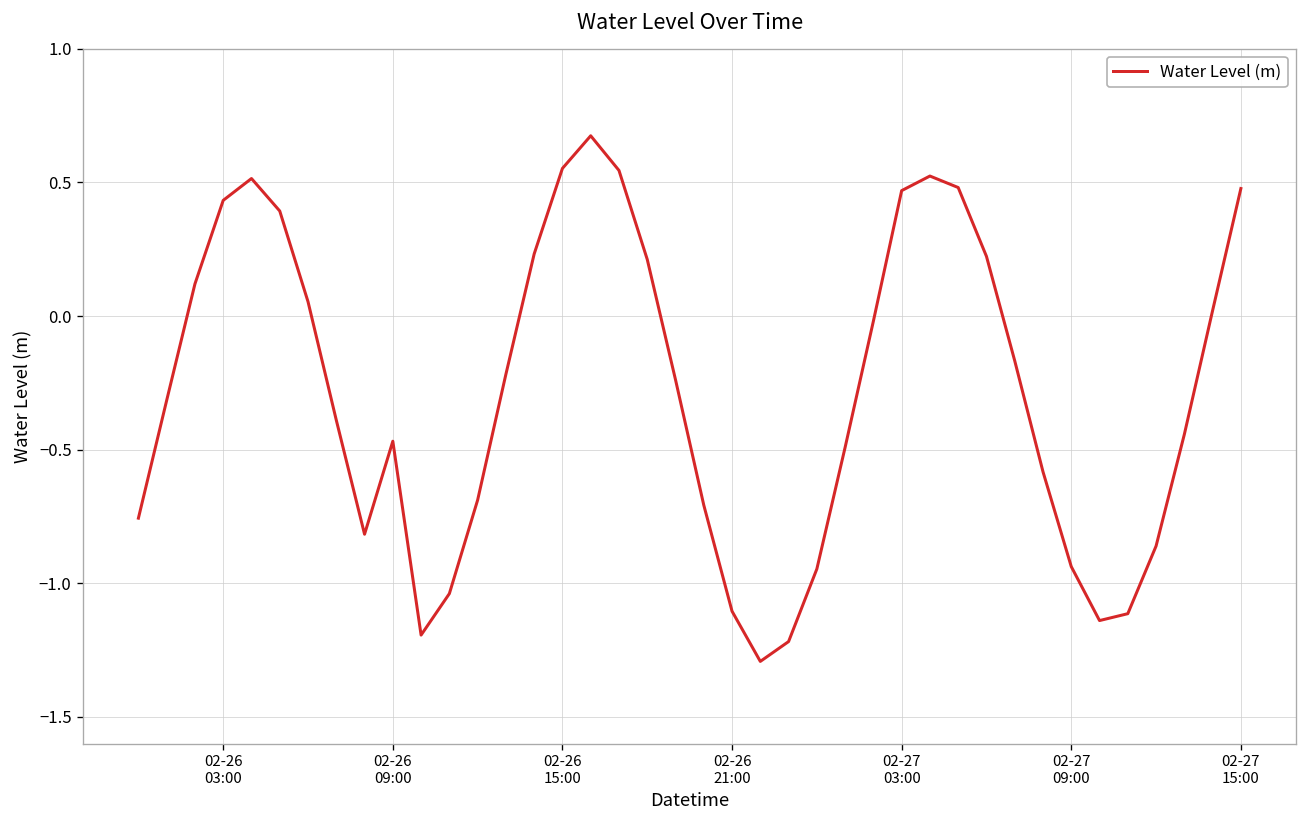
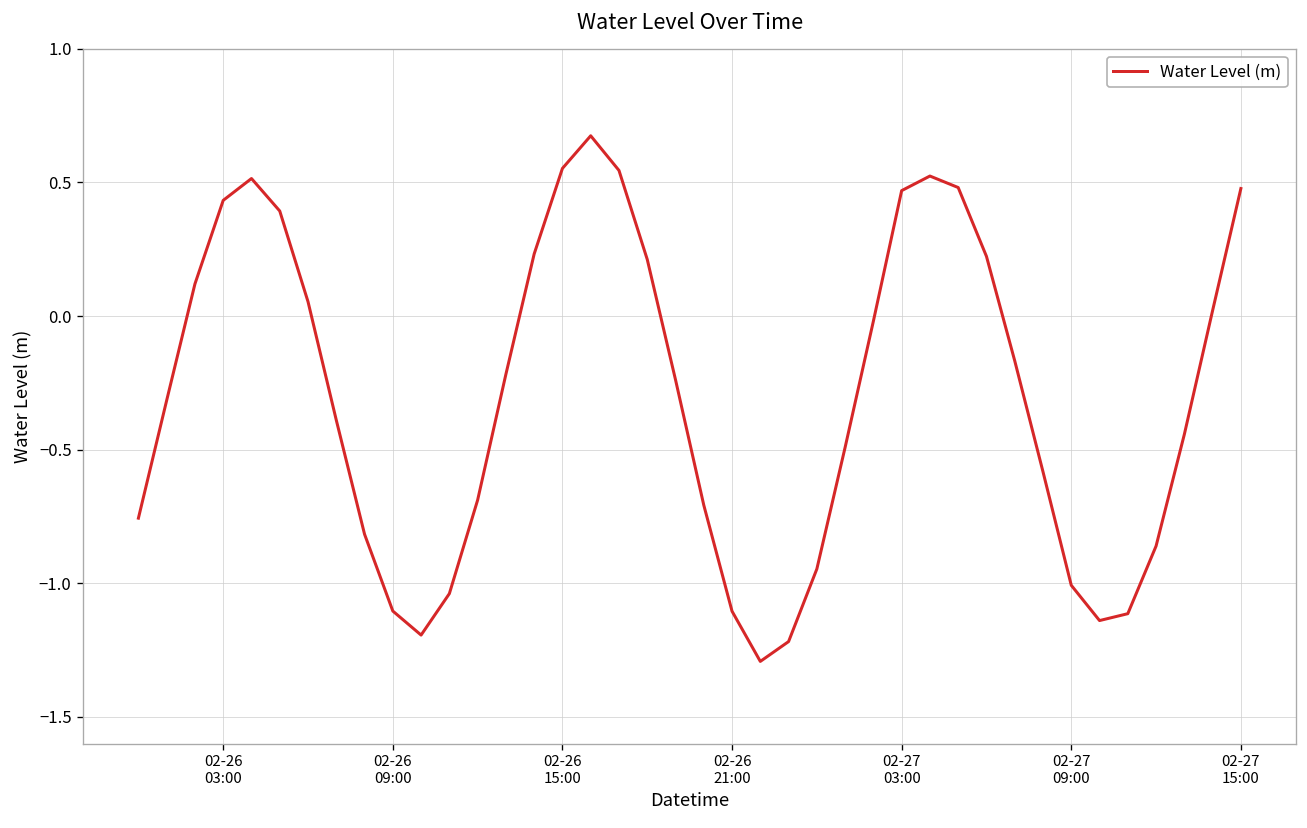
02-26 09:00: -0.47 -> -1.10
02-27 09:00: -0.94 -> -1.01
